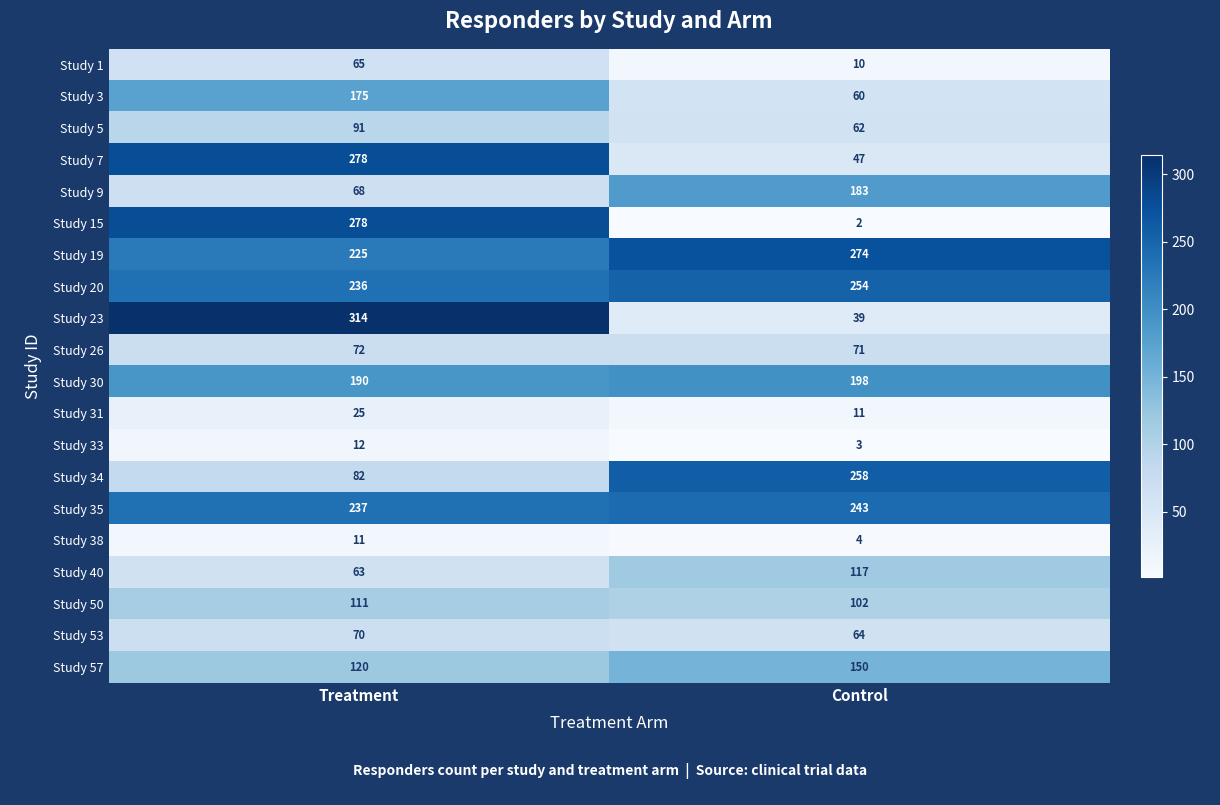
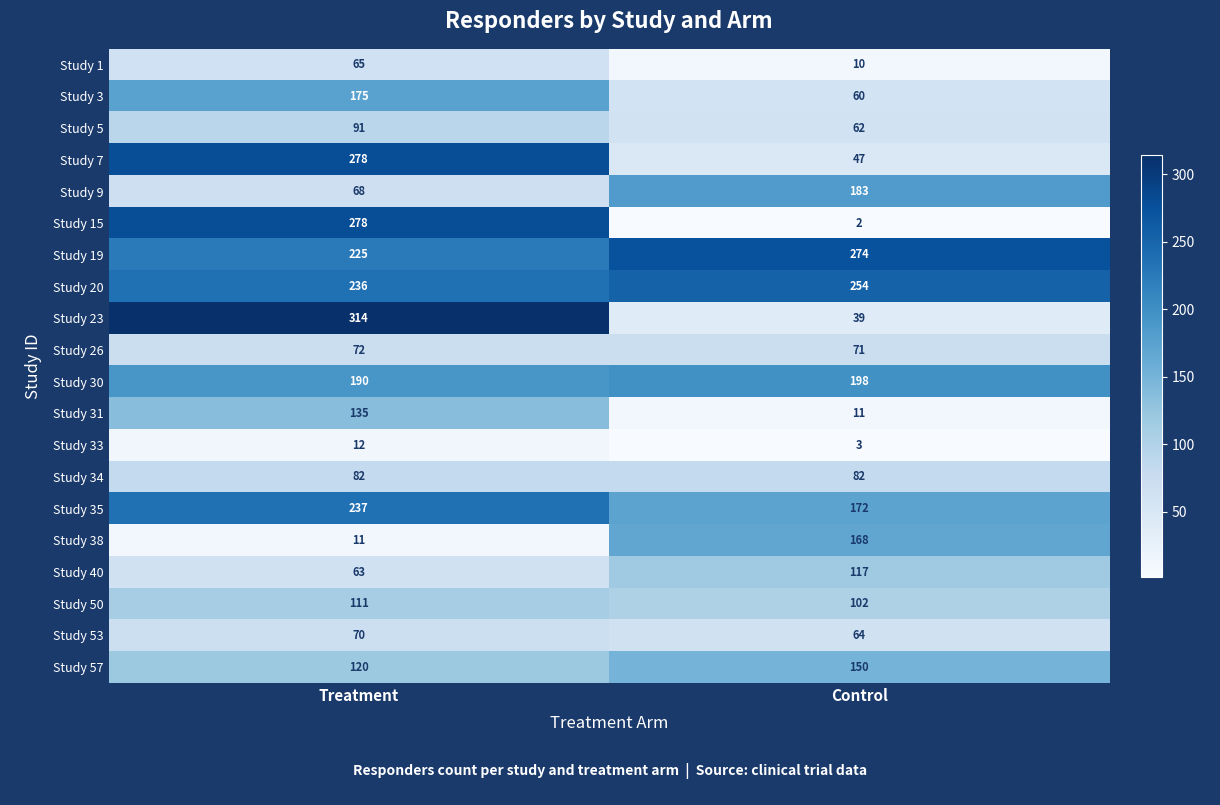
Study 31, Treatment: 25 -> 135
Study 34, Control: 258 -> 82
Study 35, Control: 243 -> 172
Study 38, Control: 4 -> 168
